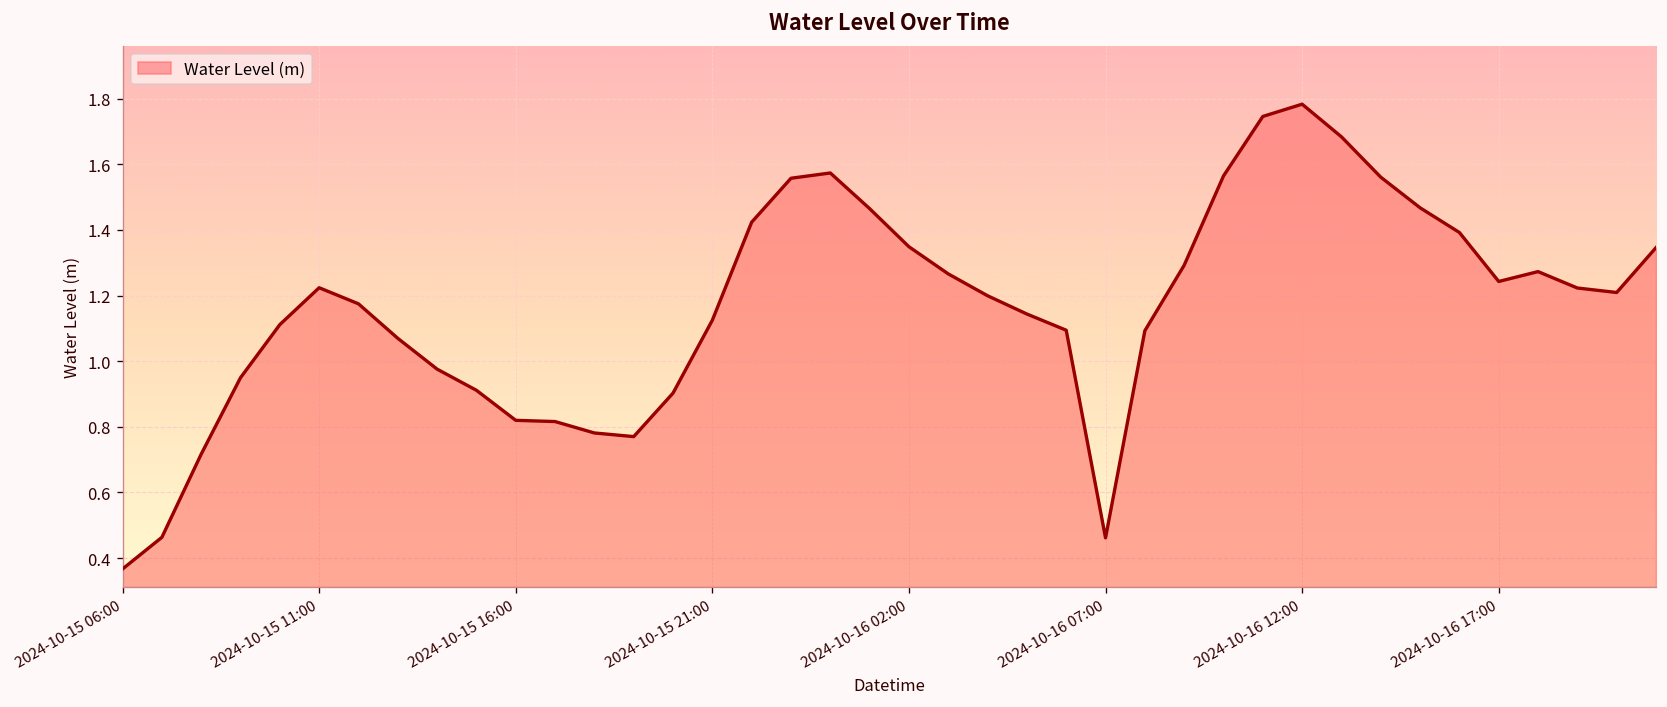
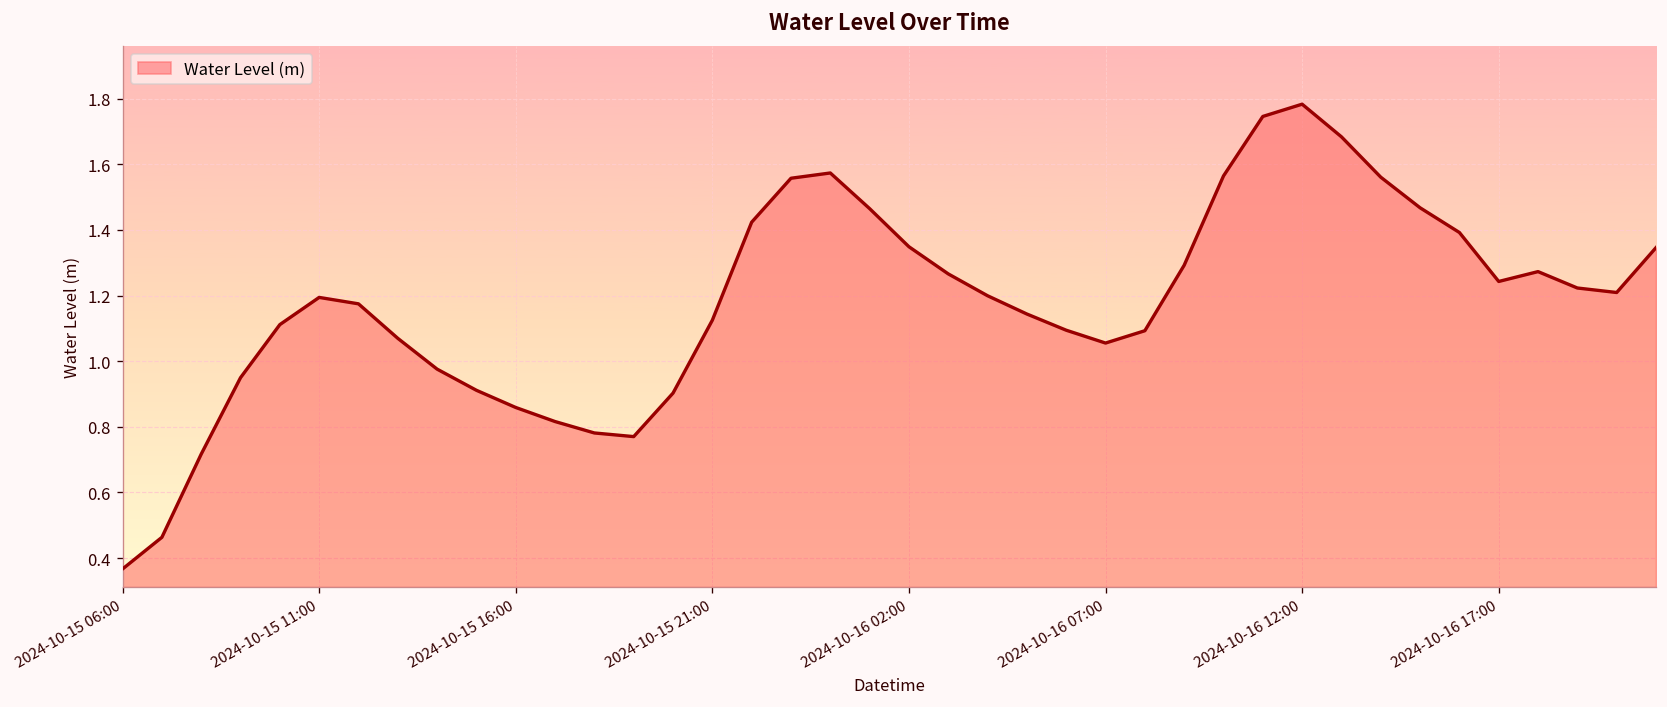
2024-10-15 11:00: 1.22 -> 1.19
2024-10-15 16:00: 0.82 -> 0.86
2024-10-16 07:00: 0.46 -> 1.06
